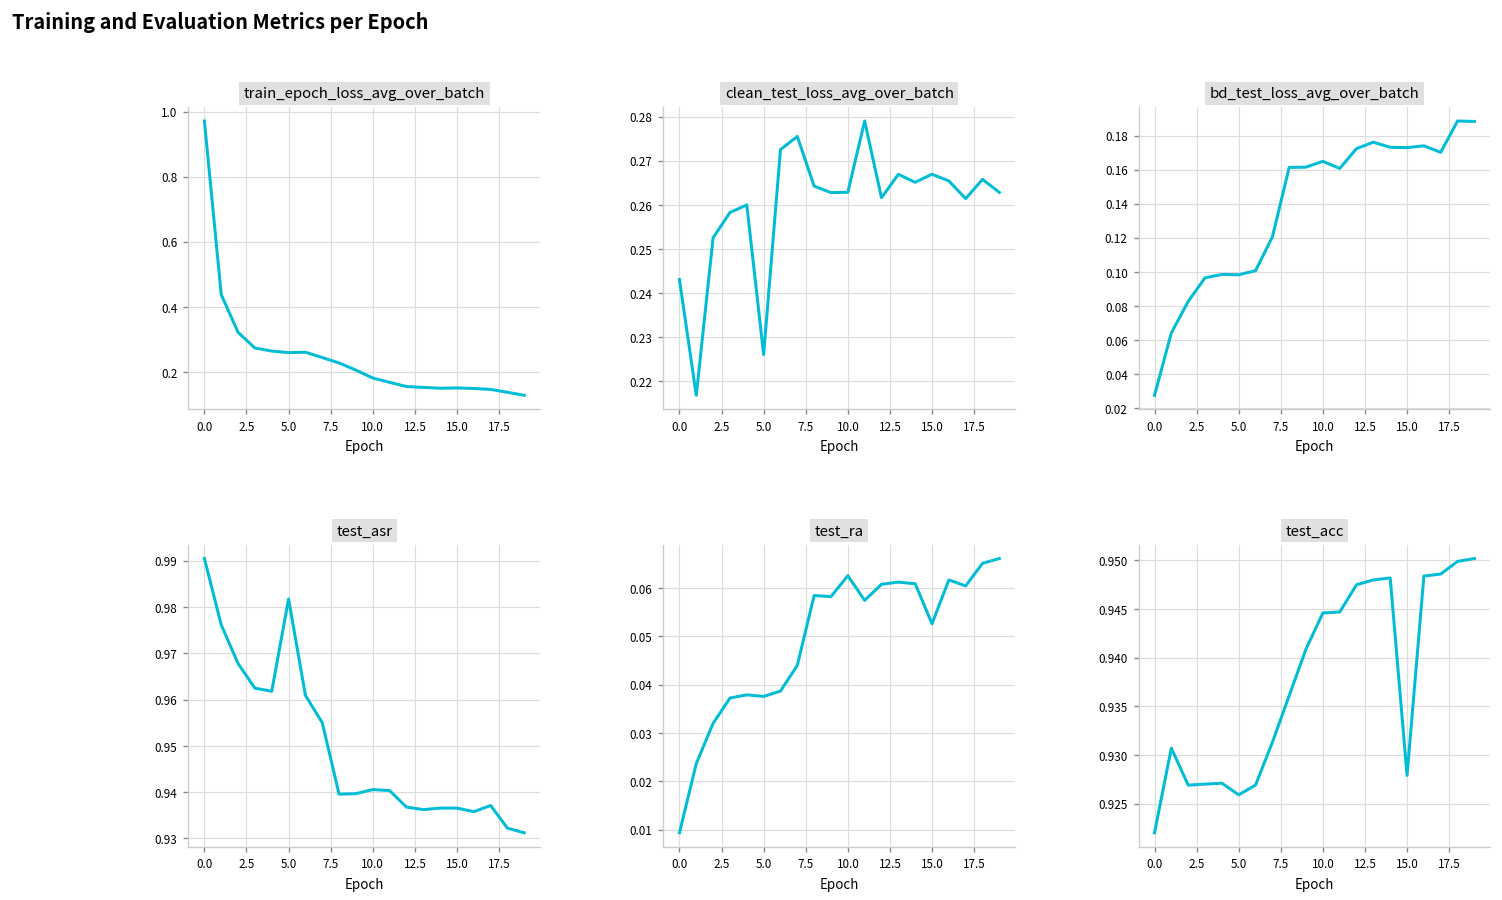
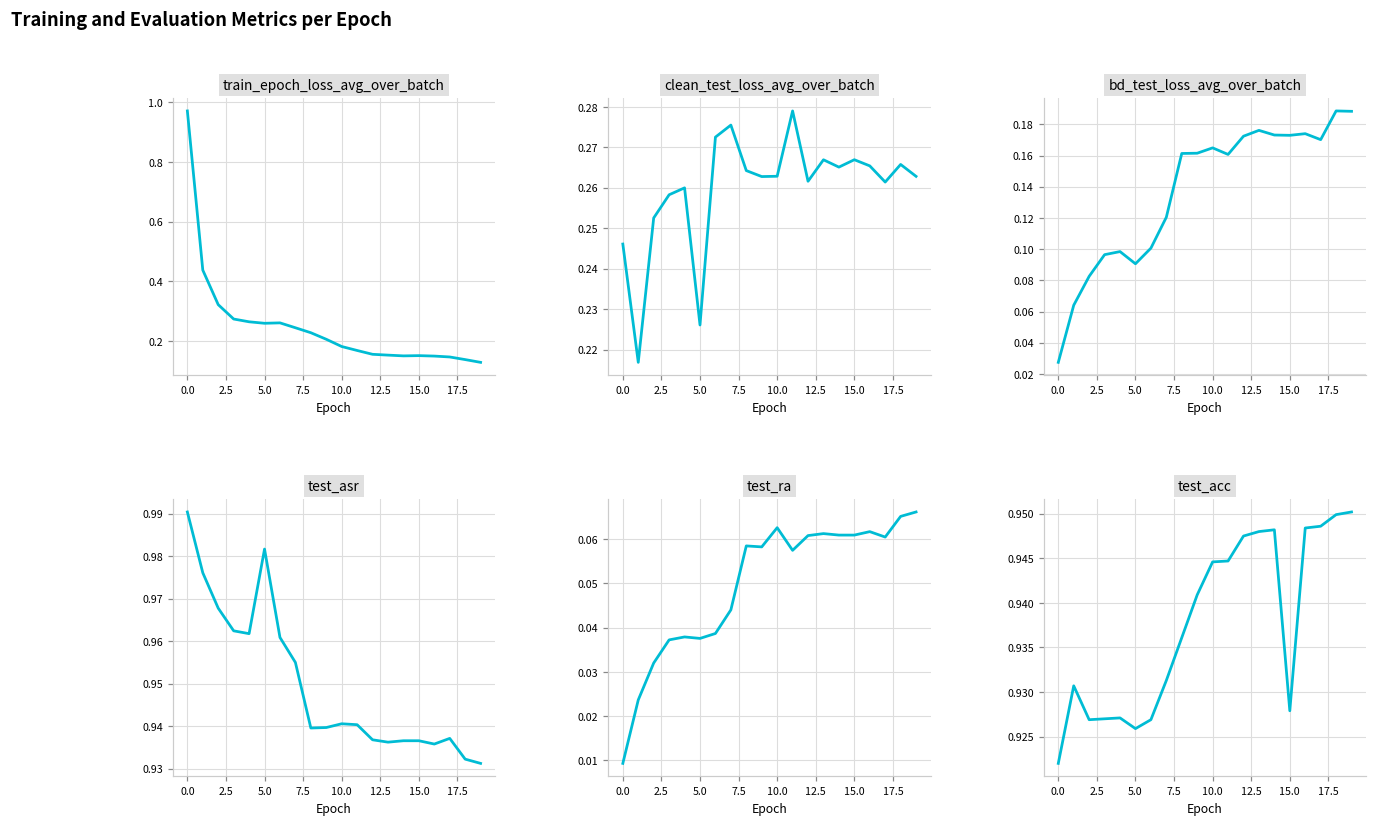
clean_test_loss_avg_over_batch, 0.0: 0.243 -> 0.246
bd_test_loss_avg_over_batch, 5.0: 0.098 -> 0.091
test_ra, 15.0: 0.053 -> 0.061
